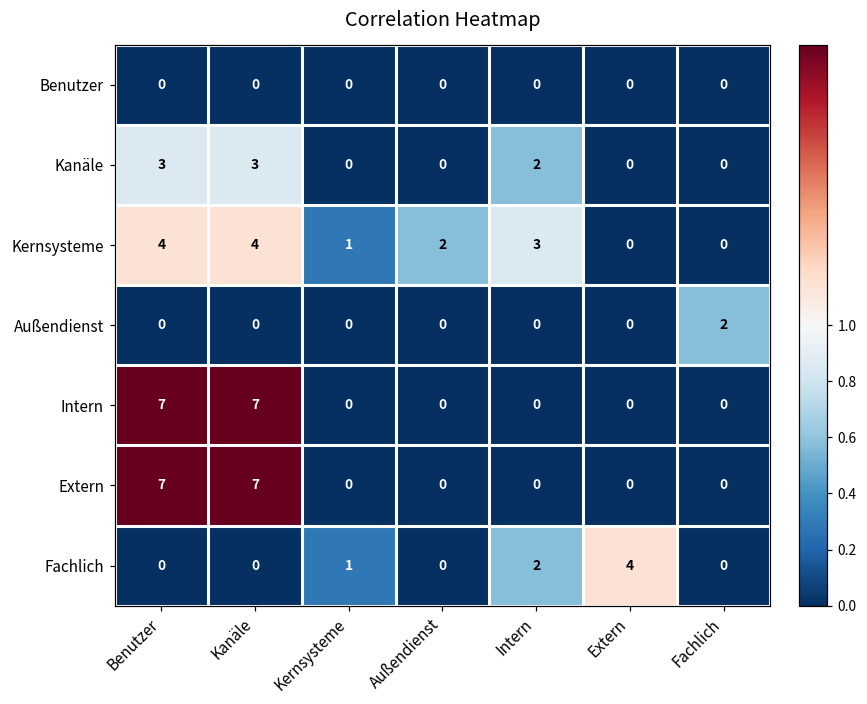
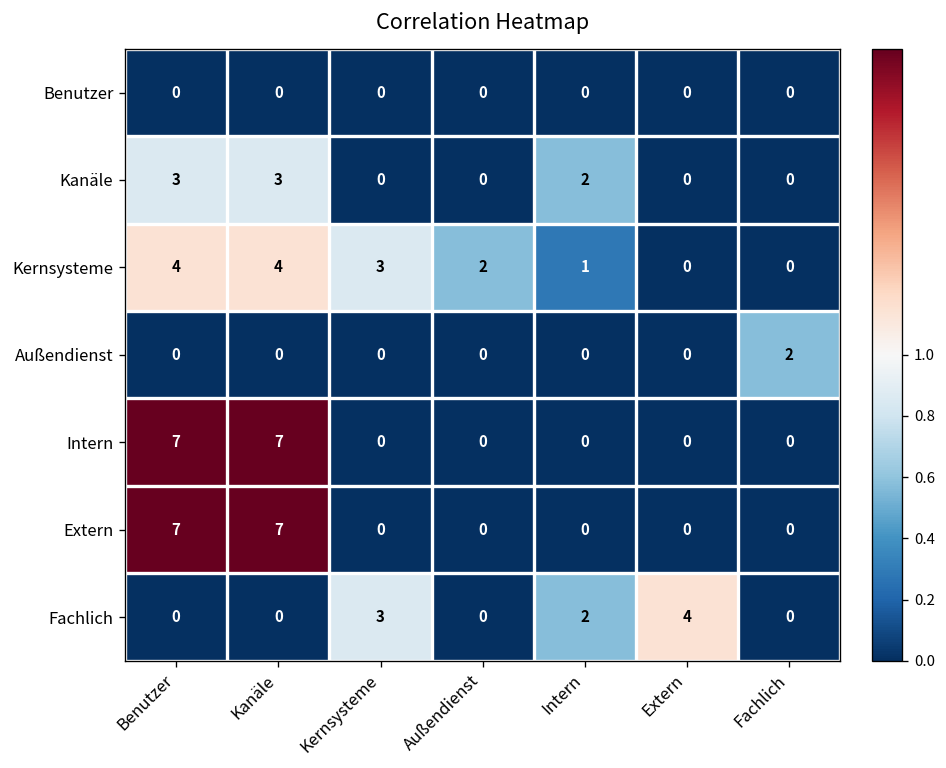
Kernsysteme, Kernsysteme: 1 -> 3
Kernsysteme, Intern: 3 -> 1
Fachlich, Kernsysteme: 1 -> 3
